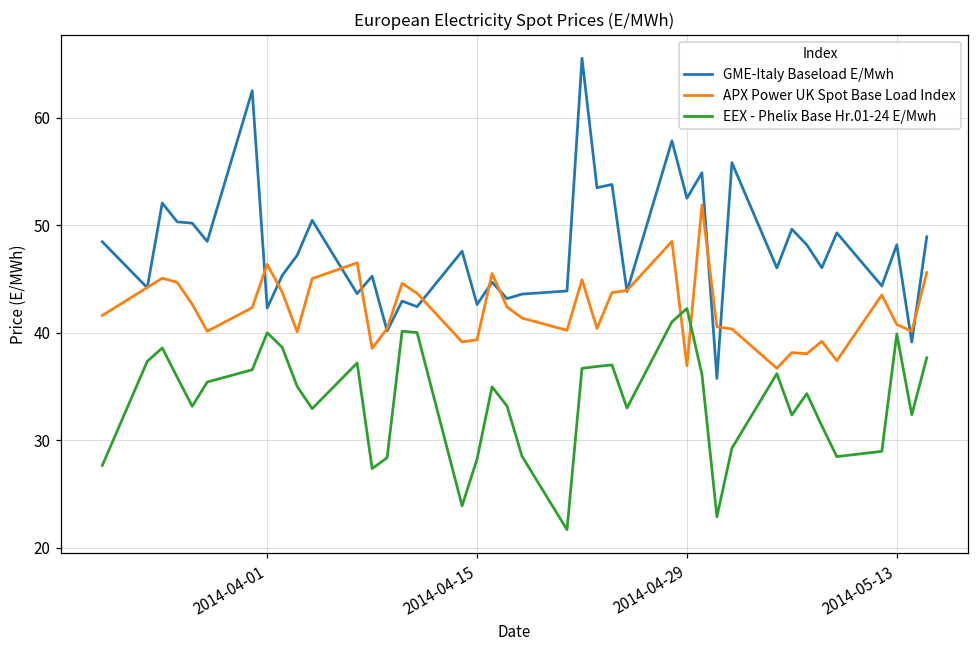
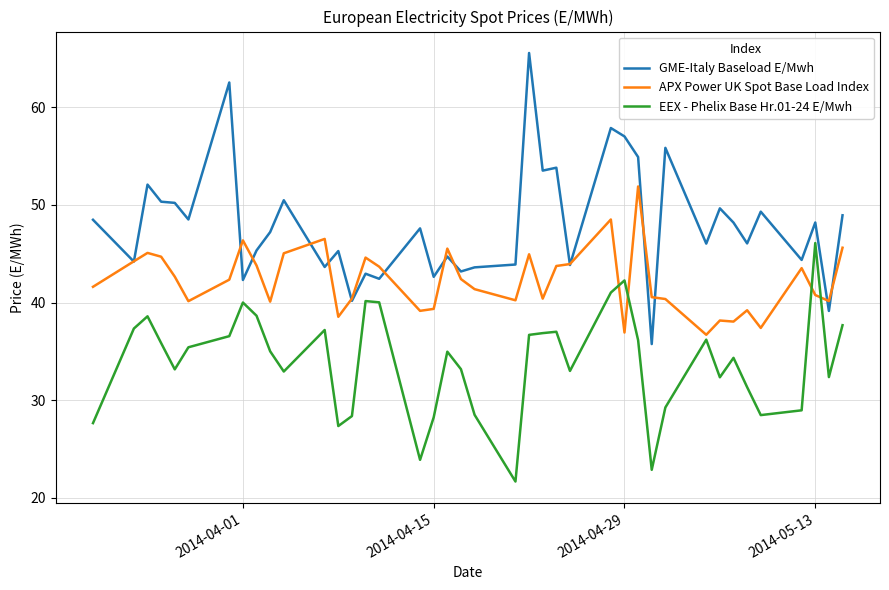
GME-Italy Baseload E/Mwh, 2014-04-29: 53 -> 57
EEX - Phelix Base Hr.01-24 E/Mwh, 2014-05-13: 40 -> 46
